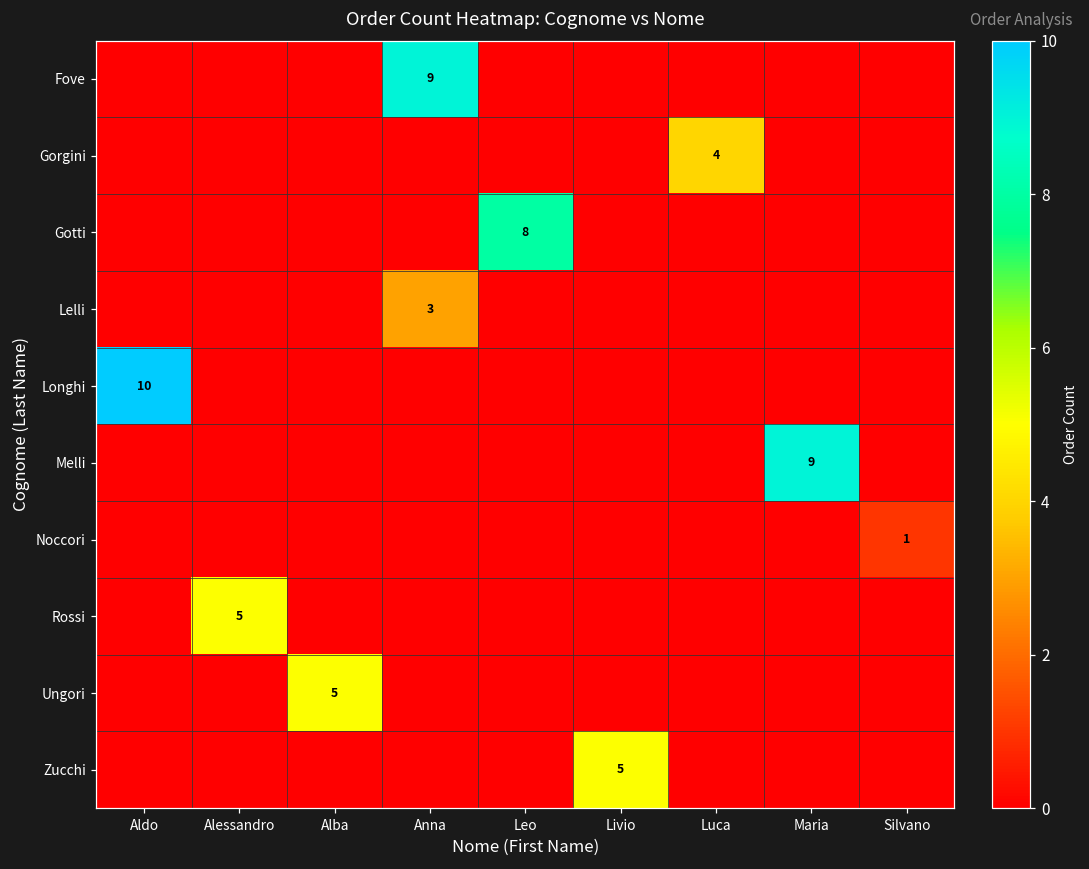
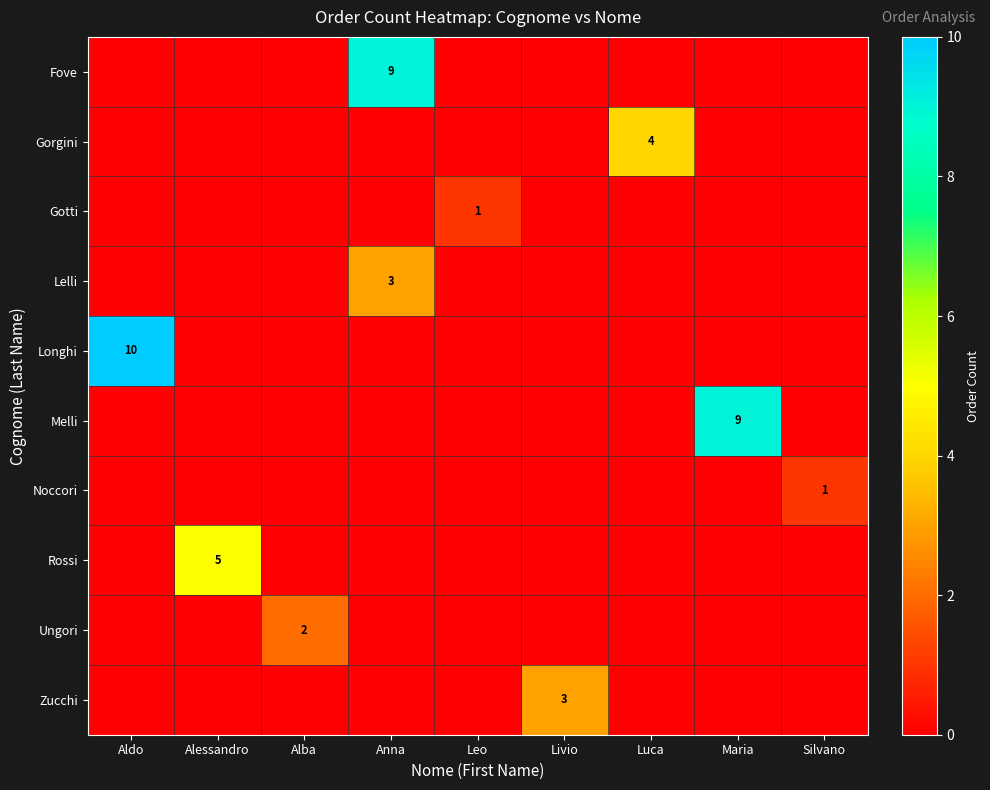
Gotti, Leo: 8 -> 1
Ungori, Alba: 5 -> 2
Zucchi, Livio: 5 -> 3
